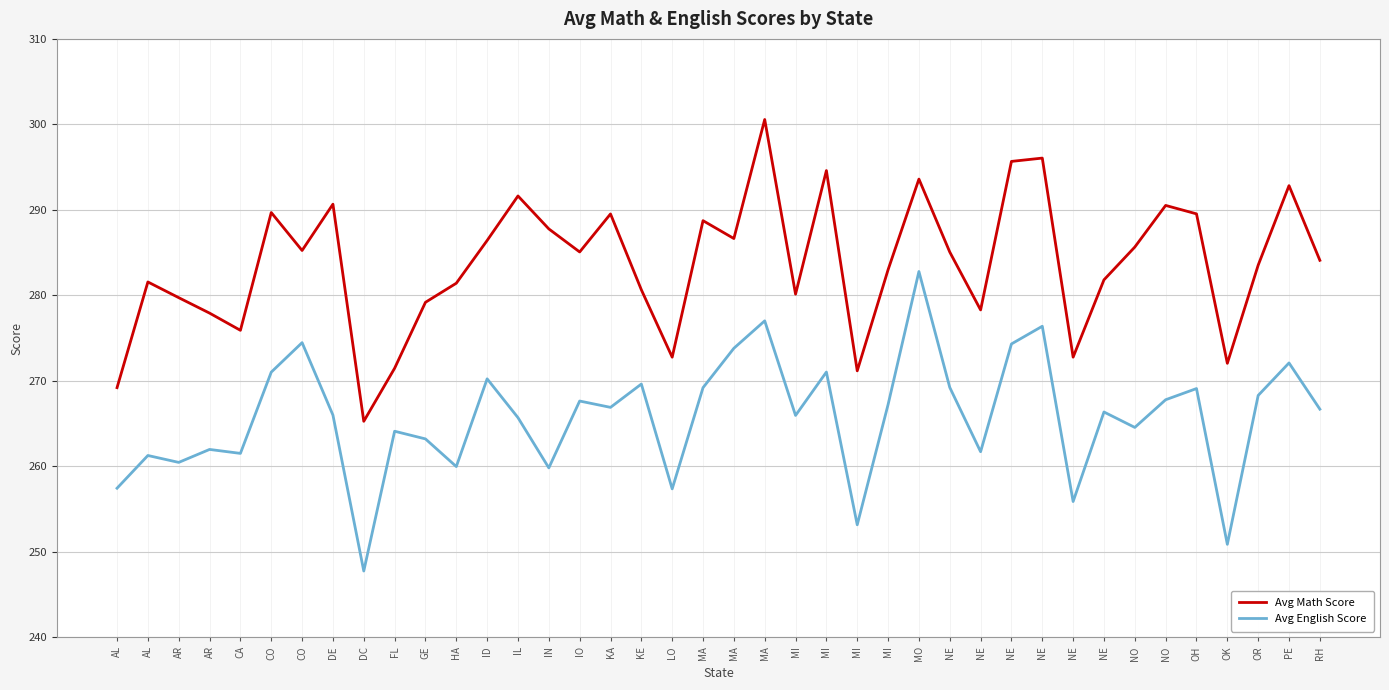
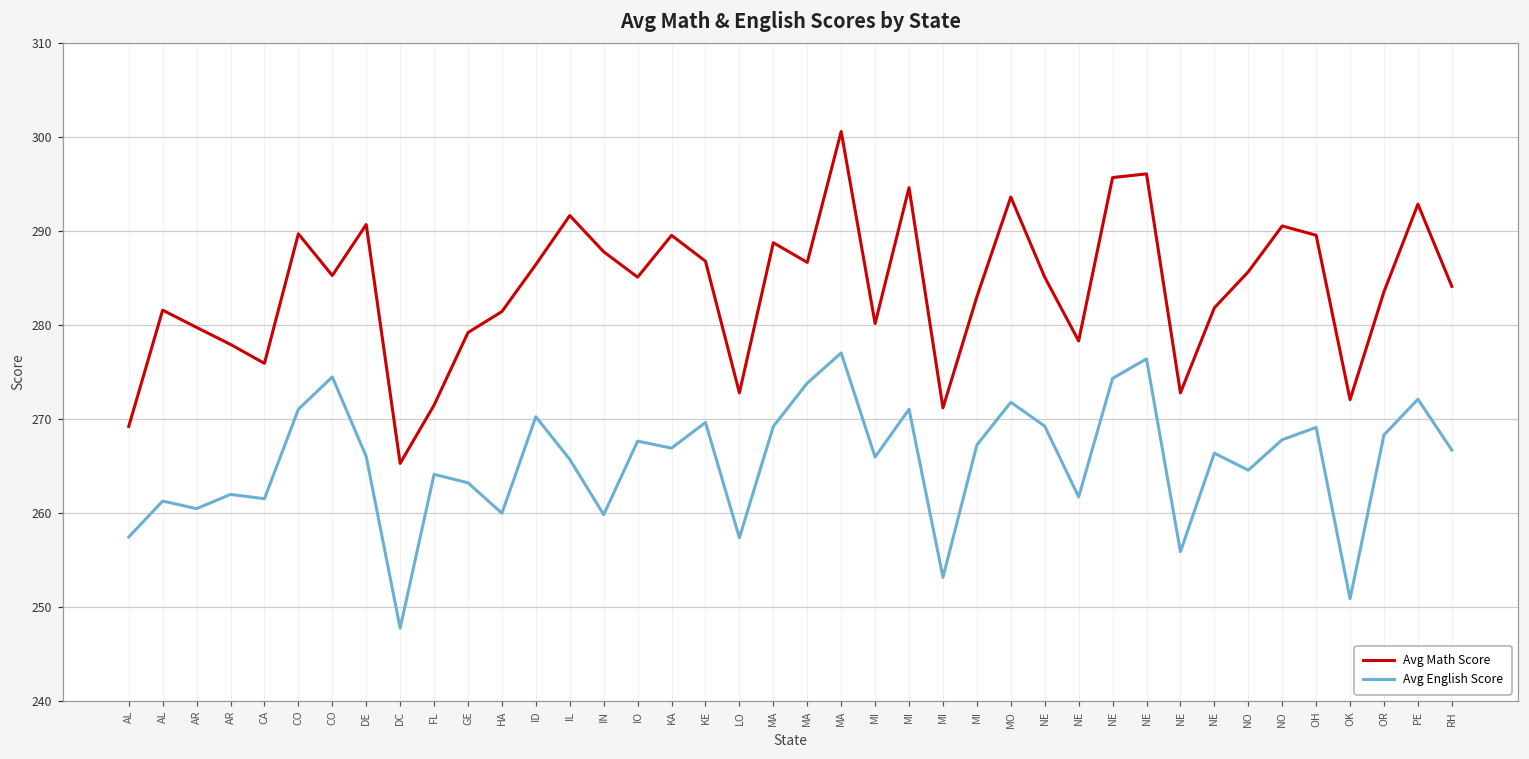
Avg Math Score, KE: 281 -> 287
Avg English Score, MO: 283 -> 272
